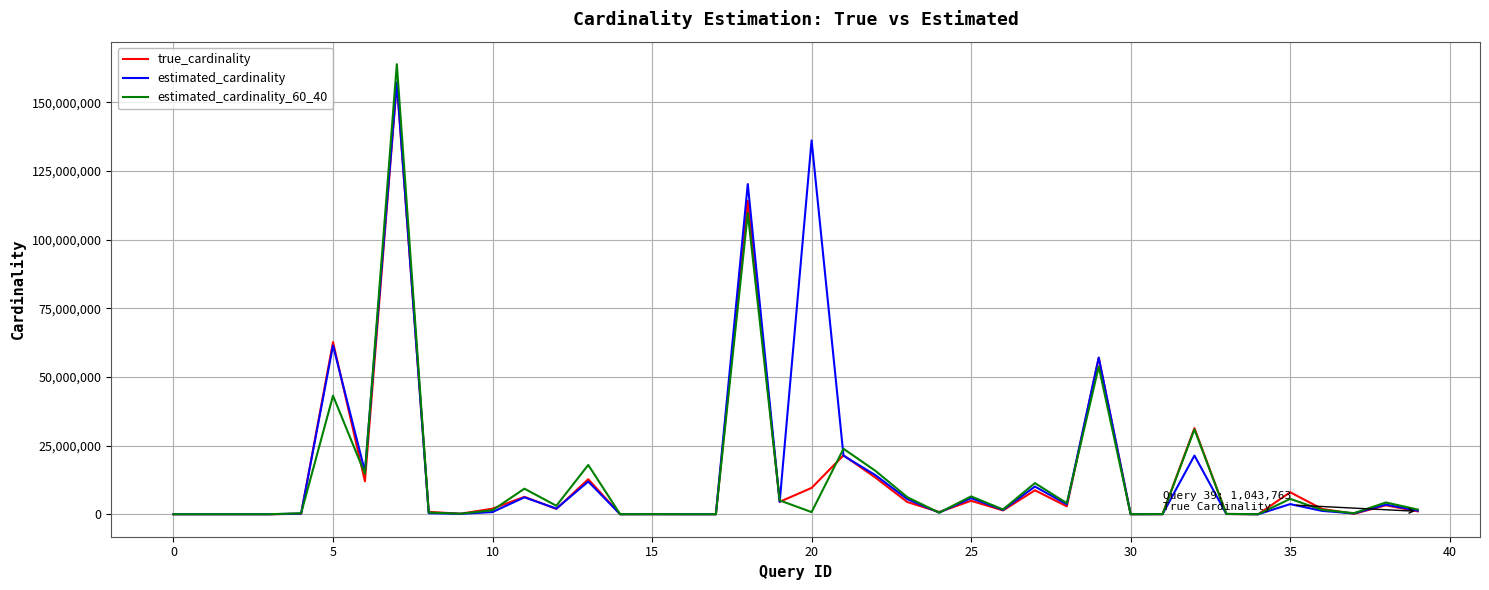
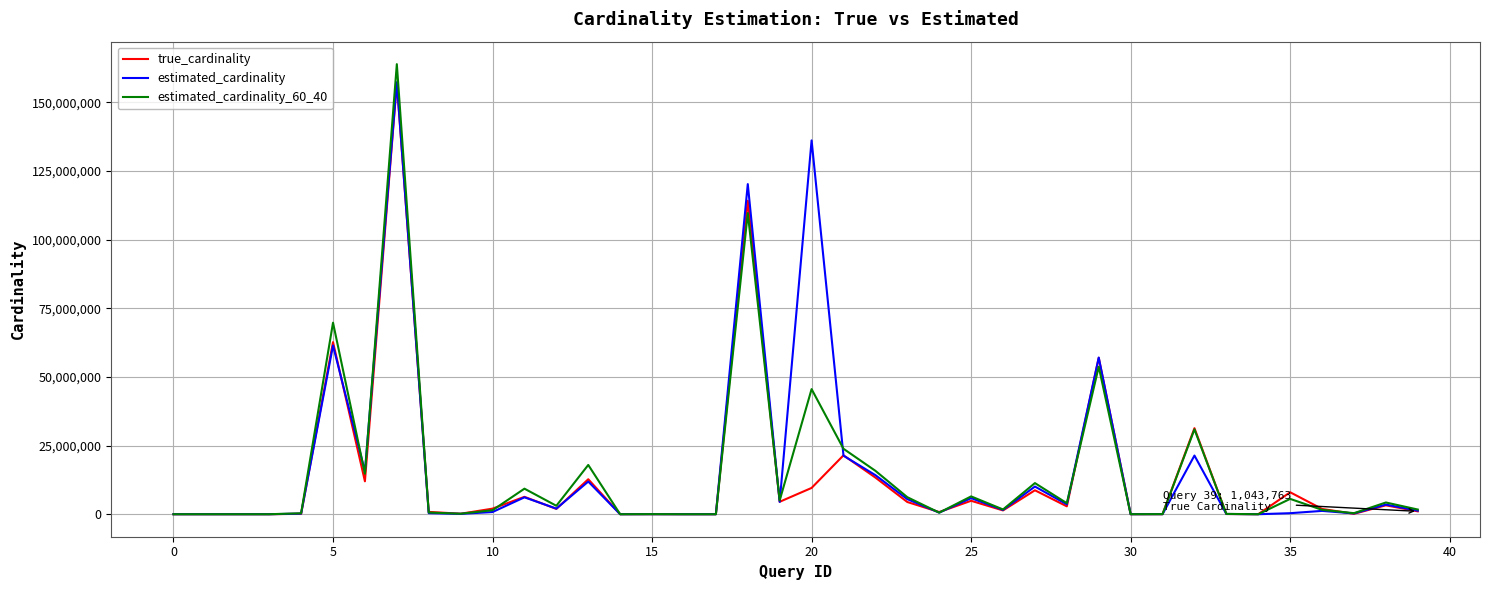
estimated_cardinality_60_40, 5: 43,000,000 -> 70,000,000
estimated_cardinality_60_40, 20: 1,000,000 -> 46,000,000
estimated_cardinality, 35: 4,000,000 -> 0
